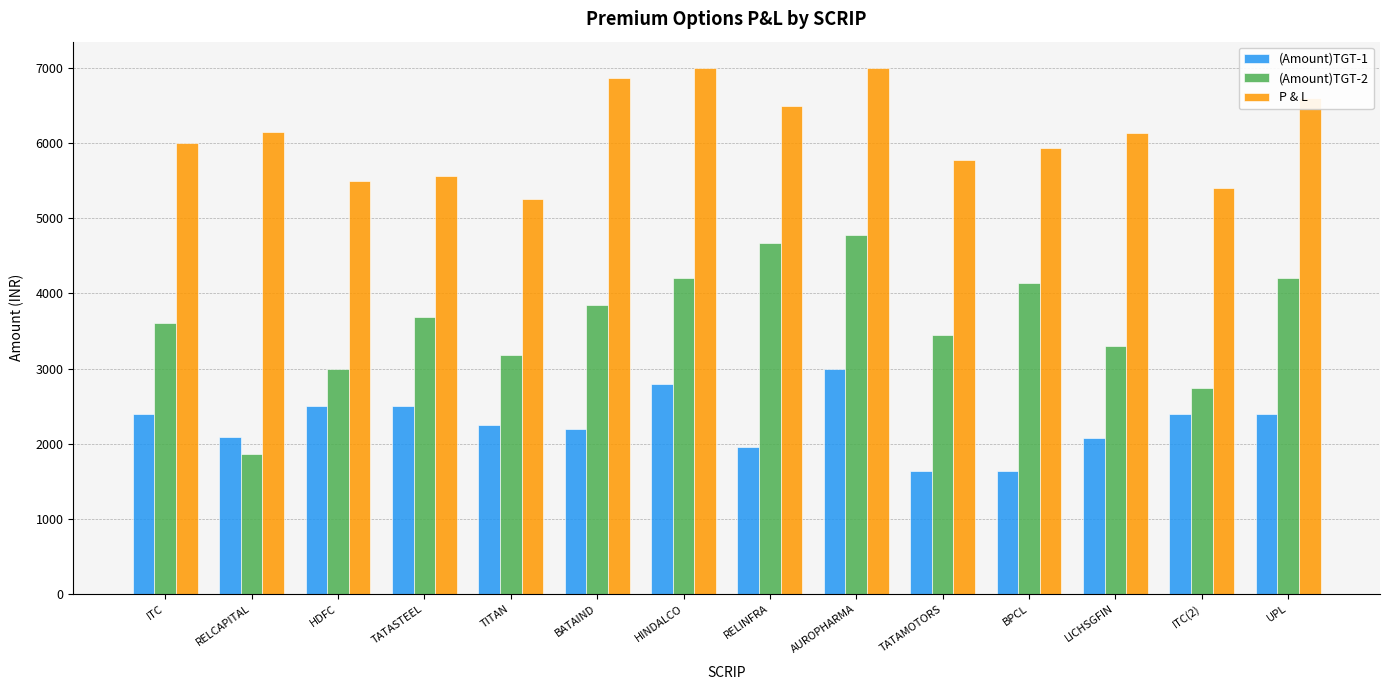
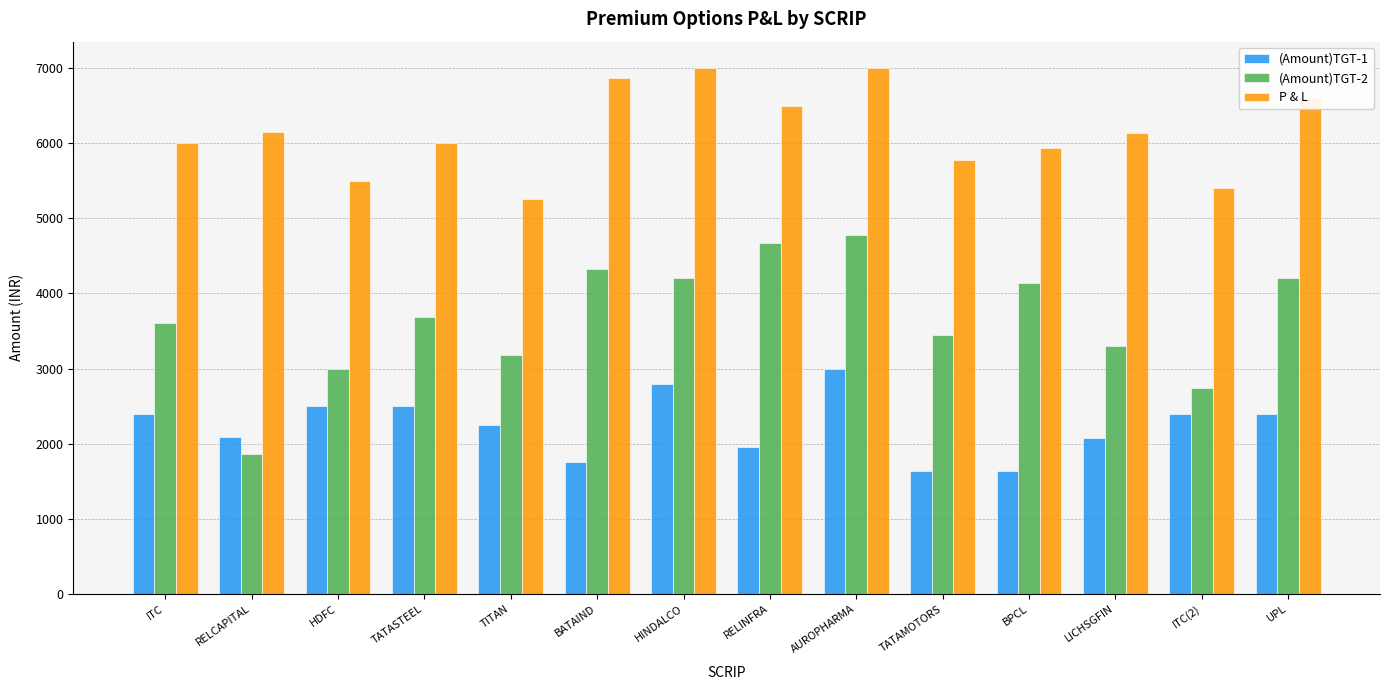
P & L, TATASTEEL: 5600 -> 6000
(Amount)TGT-1, BATAIND: 2200 -> 1800
(Amount)TGT-2, BATAIND: 3900 -> 4300
